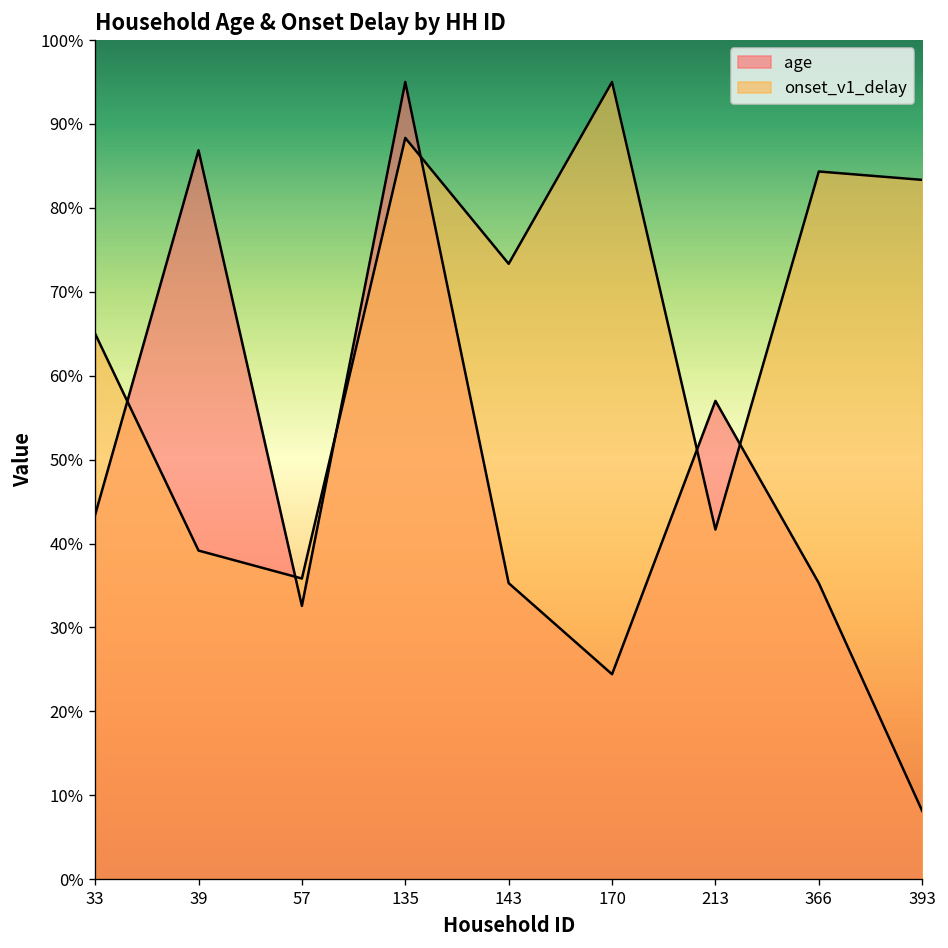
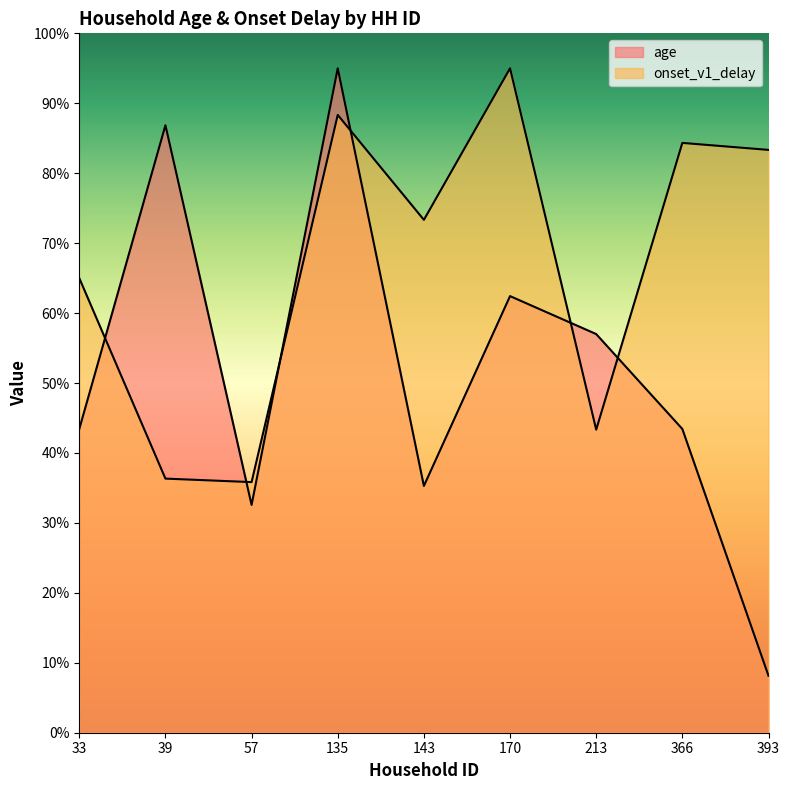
onset_v1_delay, 39: 39% -> 36%
age, 170: 24% -> 62%
onset_v1_delay, 213: 42% -> 43%
age, 366: 35% -> 43%
